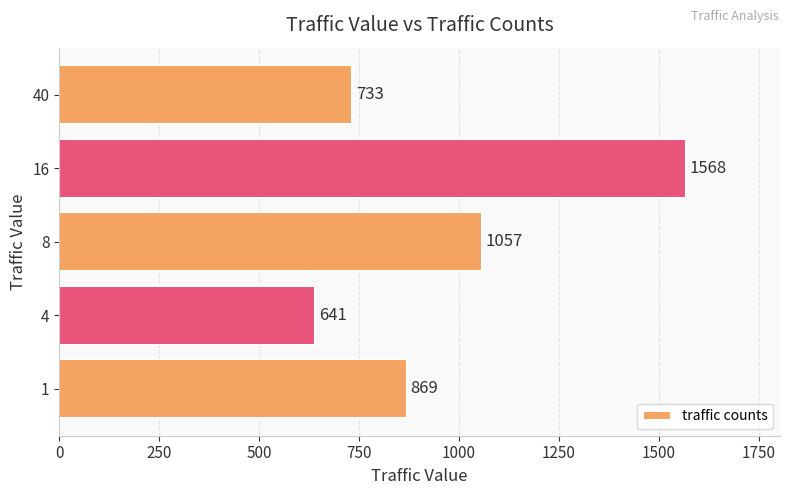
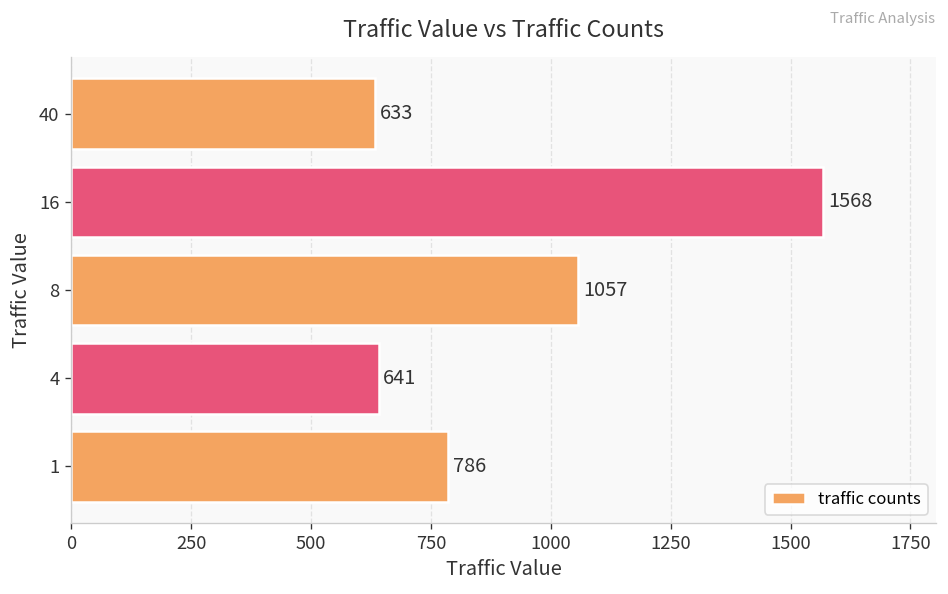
40: 733 -> 633
1: 869 -> 786
